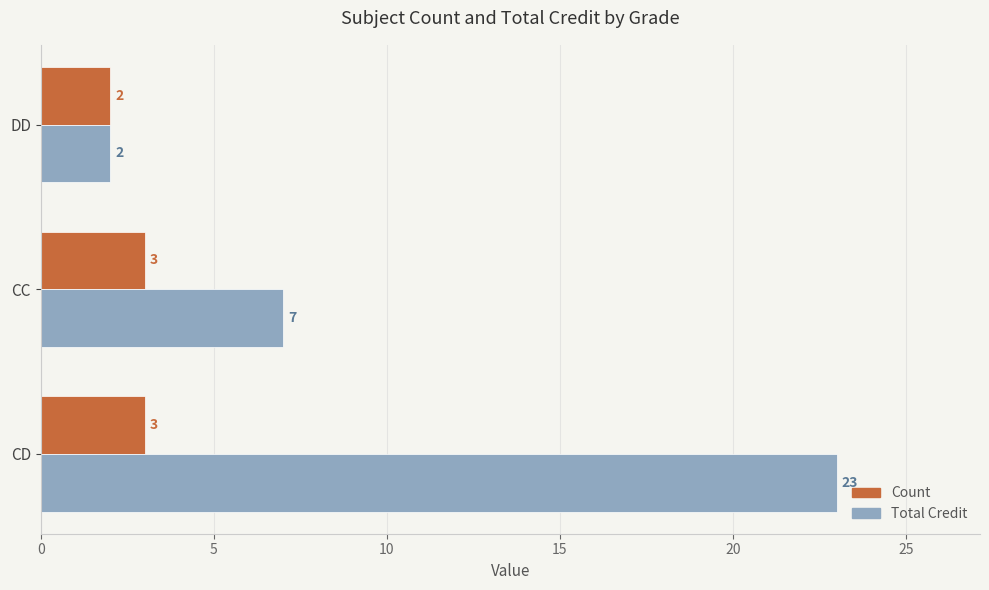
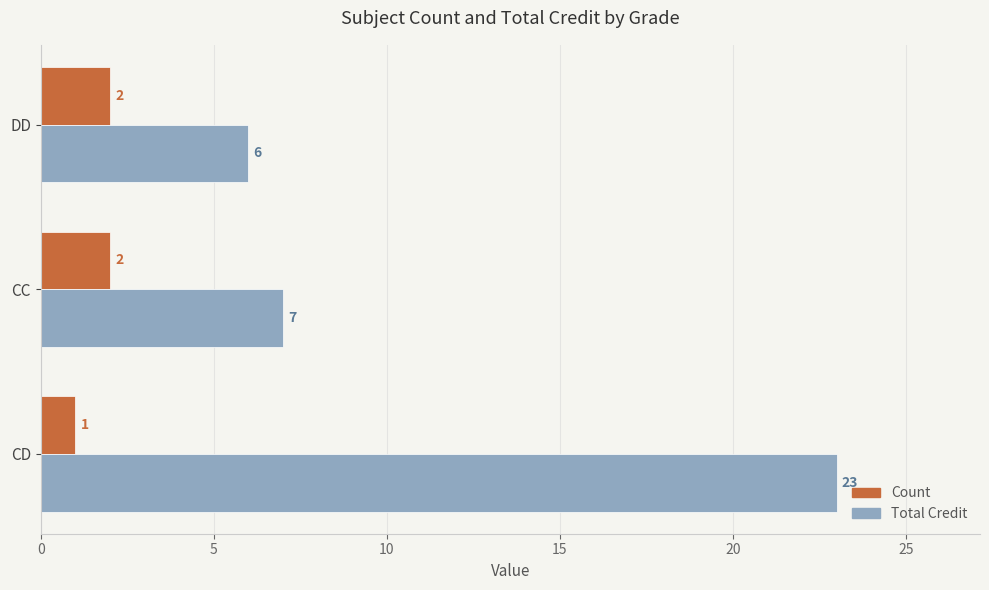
Total Credit, DD: 2 -> 6
Count, CC: 3 -> 2
Count, CD: 3 -> 1
